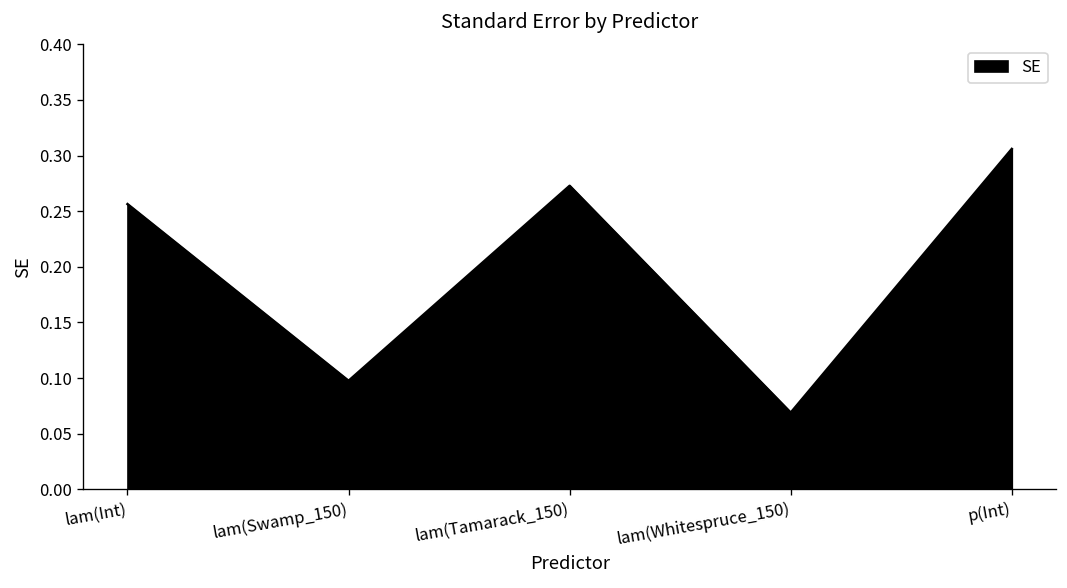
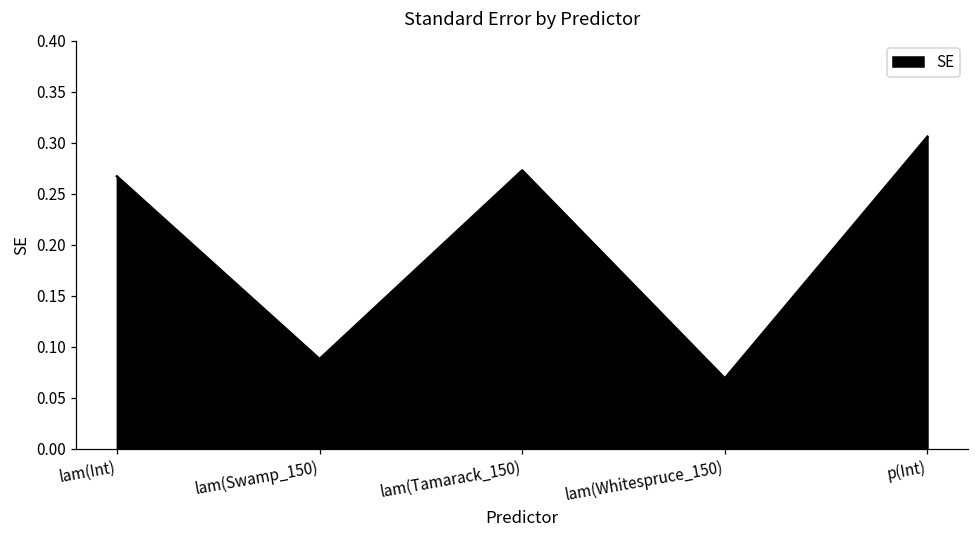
lam(Int): 0.26 -> 0.27
lam(Swamp_150): 0.10 -> 0.09
